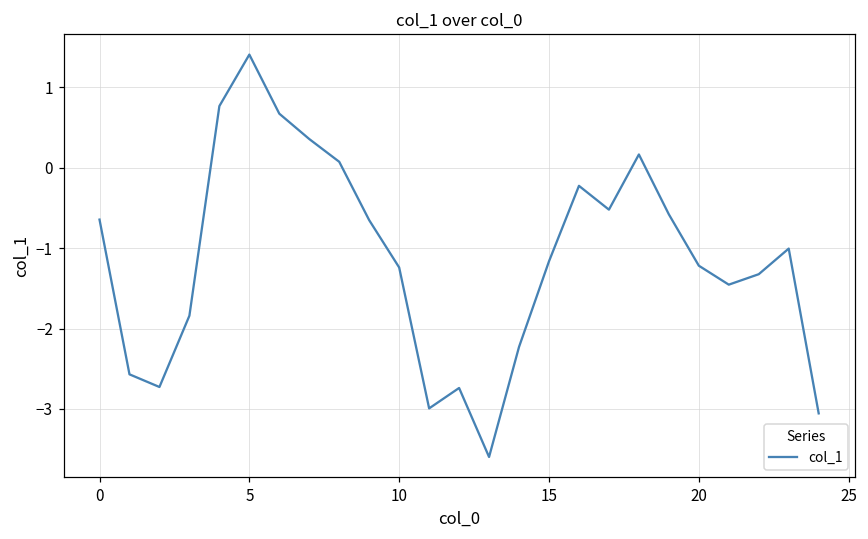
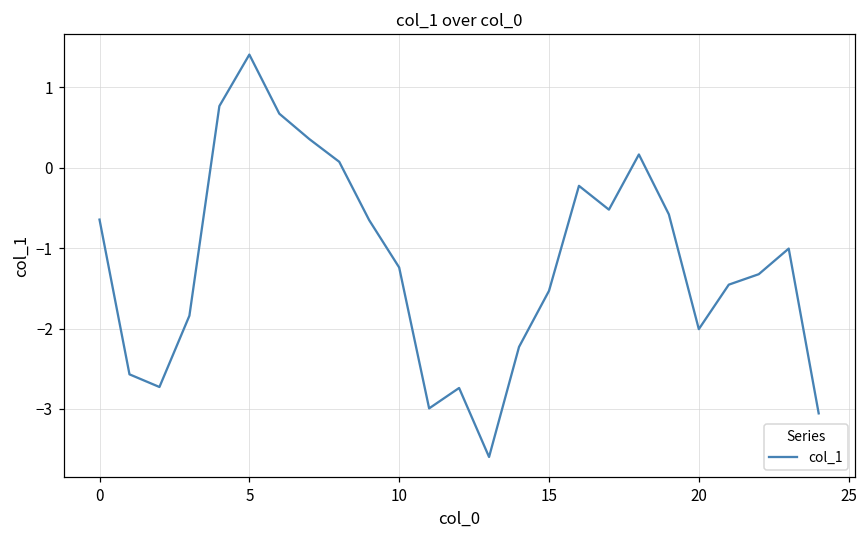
15: -1.2 -> -1.5
20: -1.2 -> -2.0
